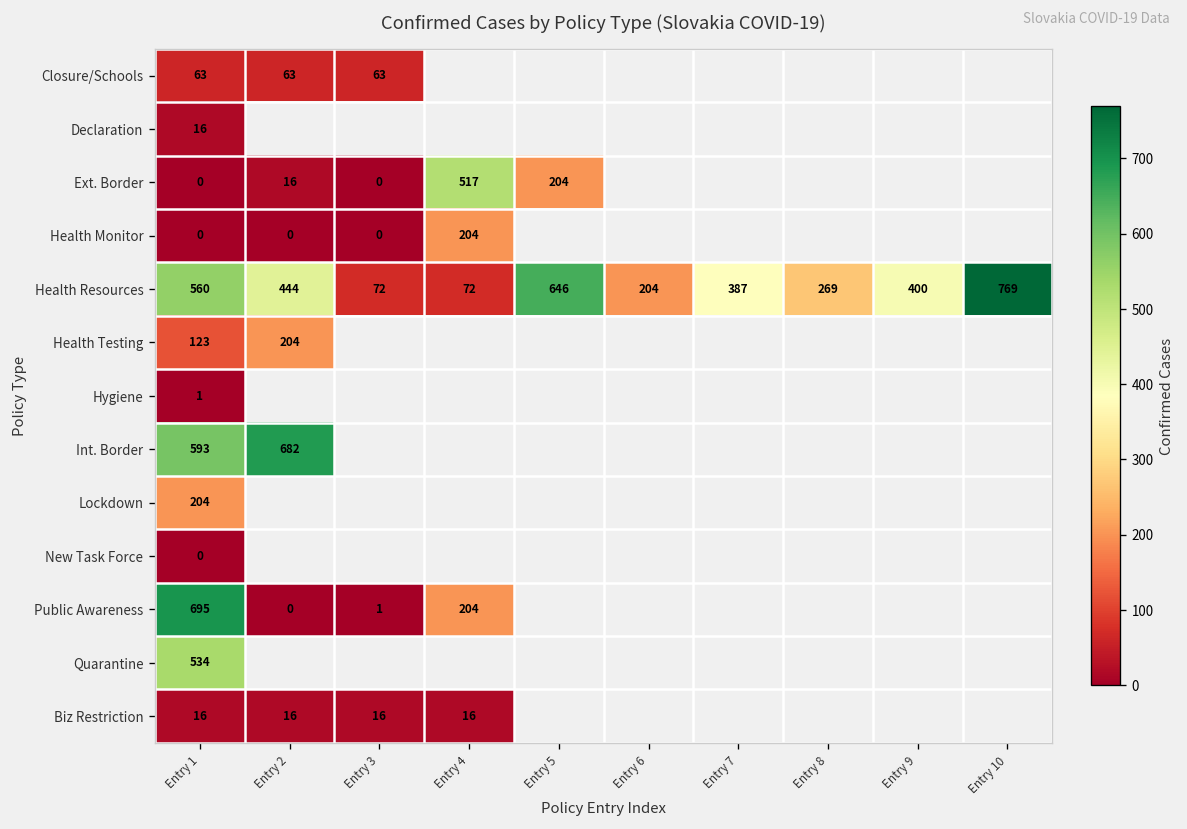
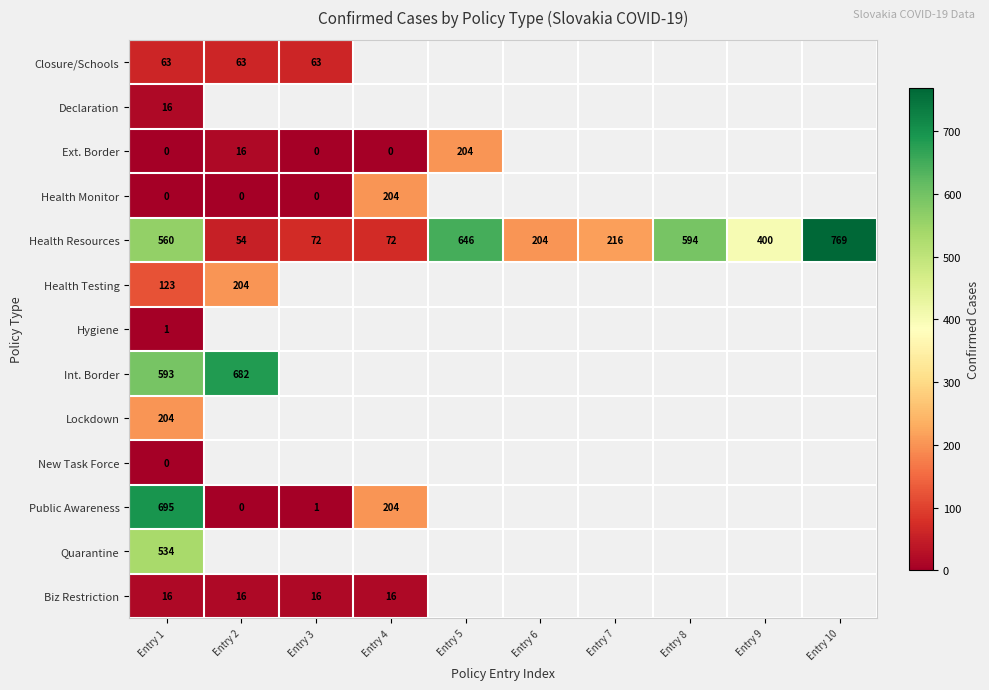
Ext. Border, Entry 4: 517 -> 0
Health Resources, Entry 2: 444 -> 54
Health Resources, Entry 7: 387 -> 216
Health Resources, Entry 8: 269 -> 594
